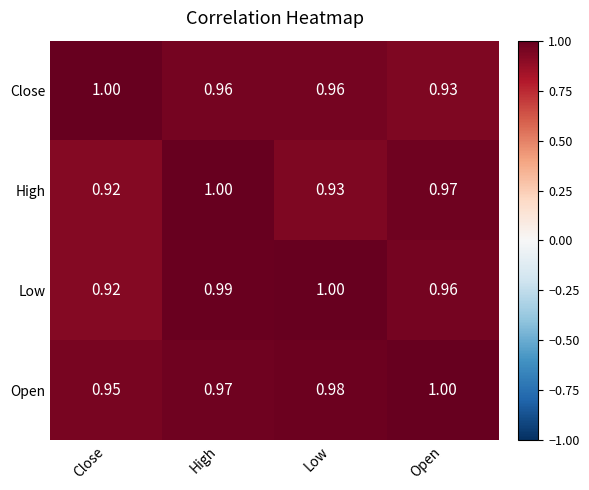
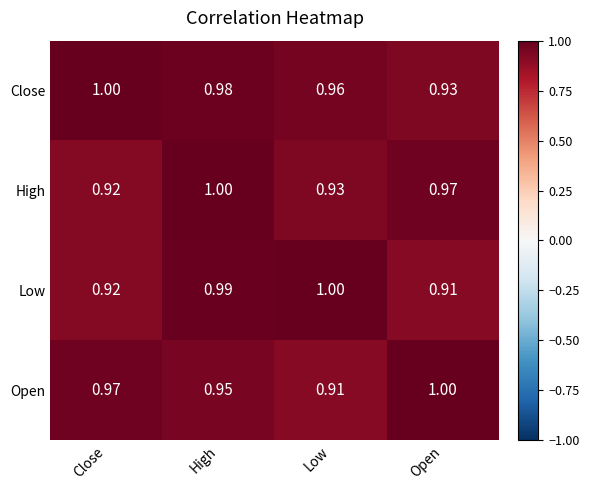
Close, High: 0.96 -> 0.98
Low, Open: 0.96 -> 0.91
Open, Close: 0.95 -> 0.97
Open, High: 0.97 -> 0.95
Open, Low: 0.98 -> 0.91
